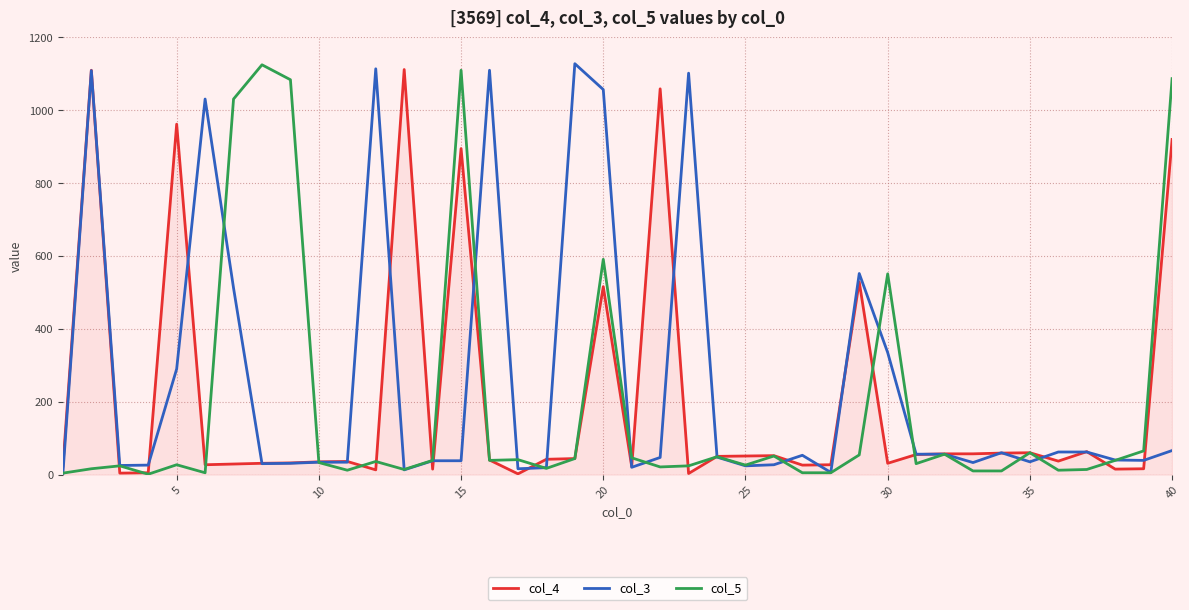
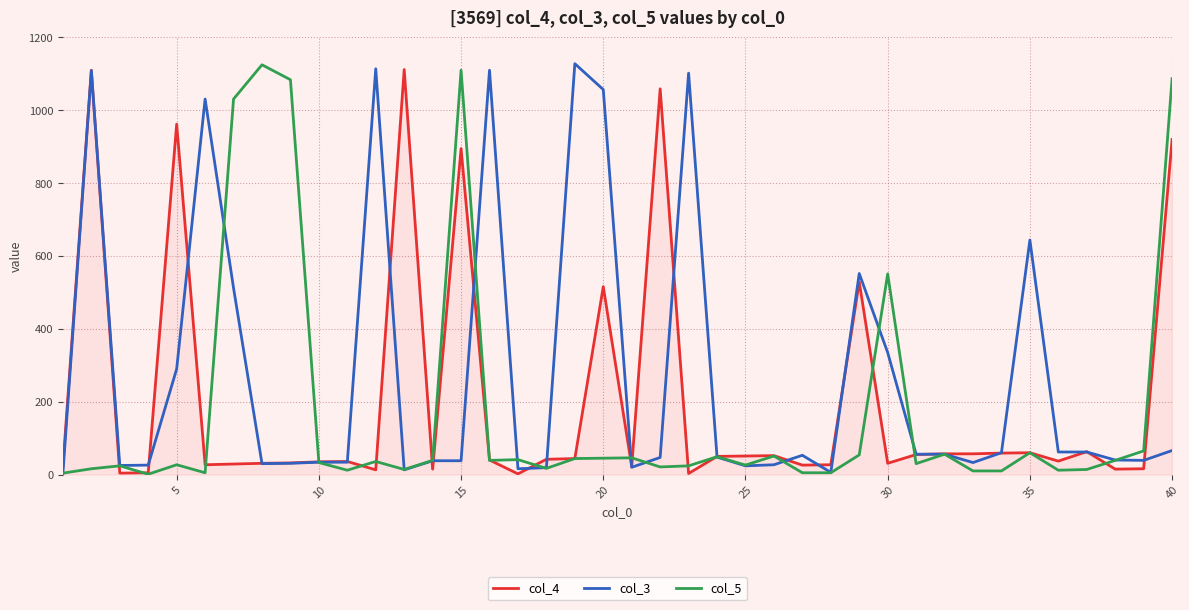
col_5, 20: 590 -> 50
col_3, 35: 40 -> 640
